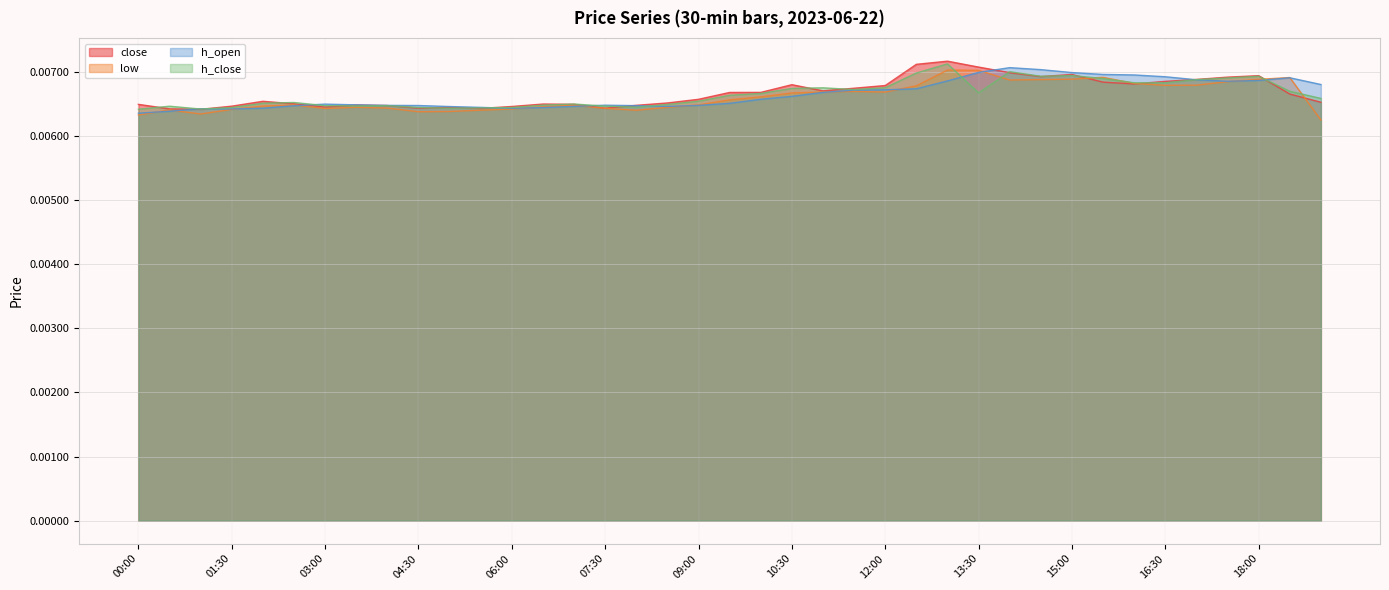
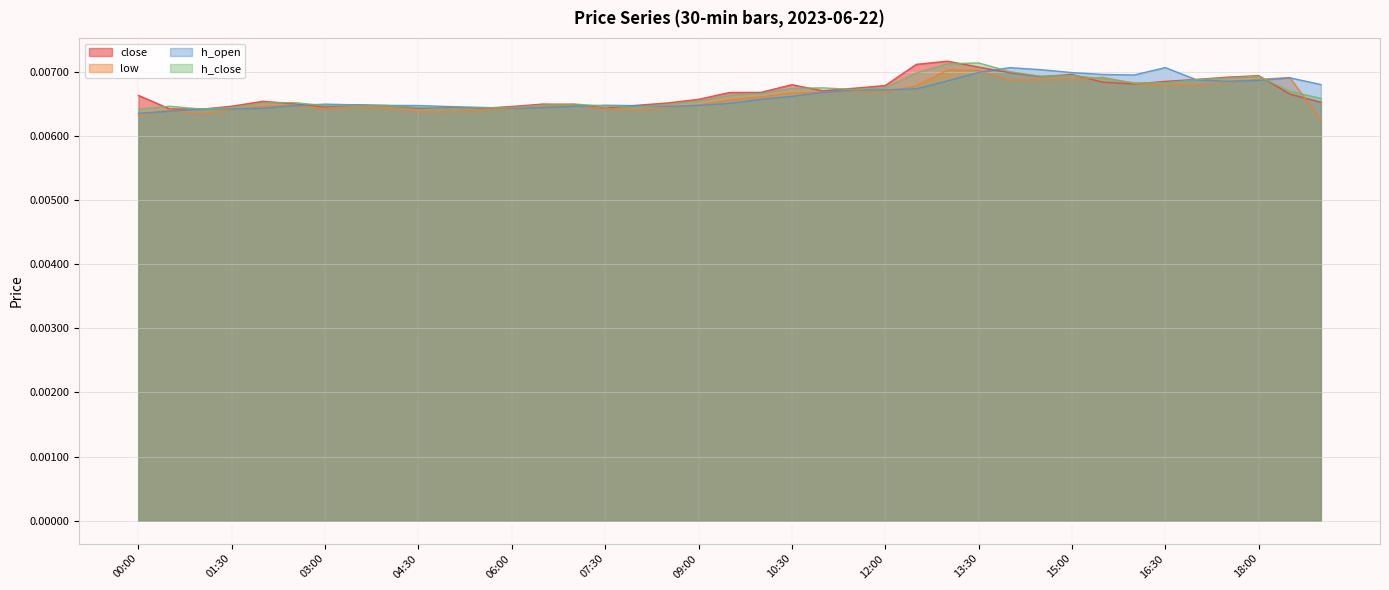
close, 00:00: 0.0065 -> 0.0066
h_close, 13:30: 0.0067 -> 0.0071
h_open, 16:30: 0.0069 -> 0.0071
